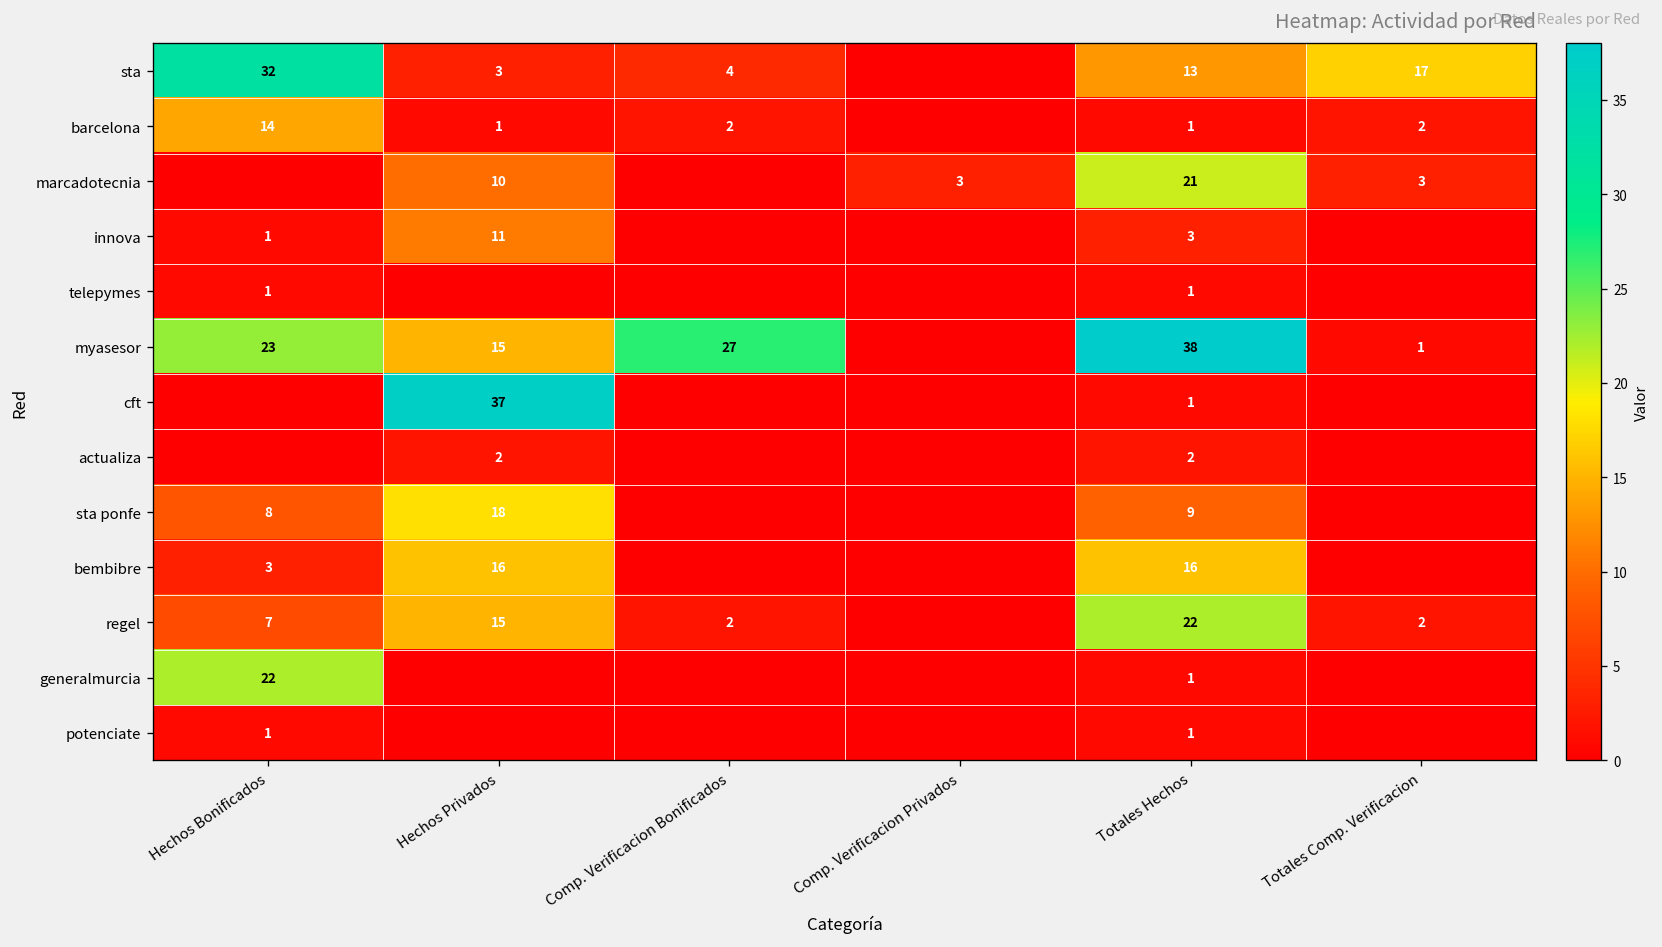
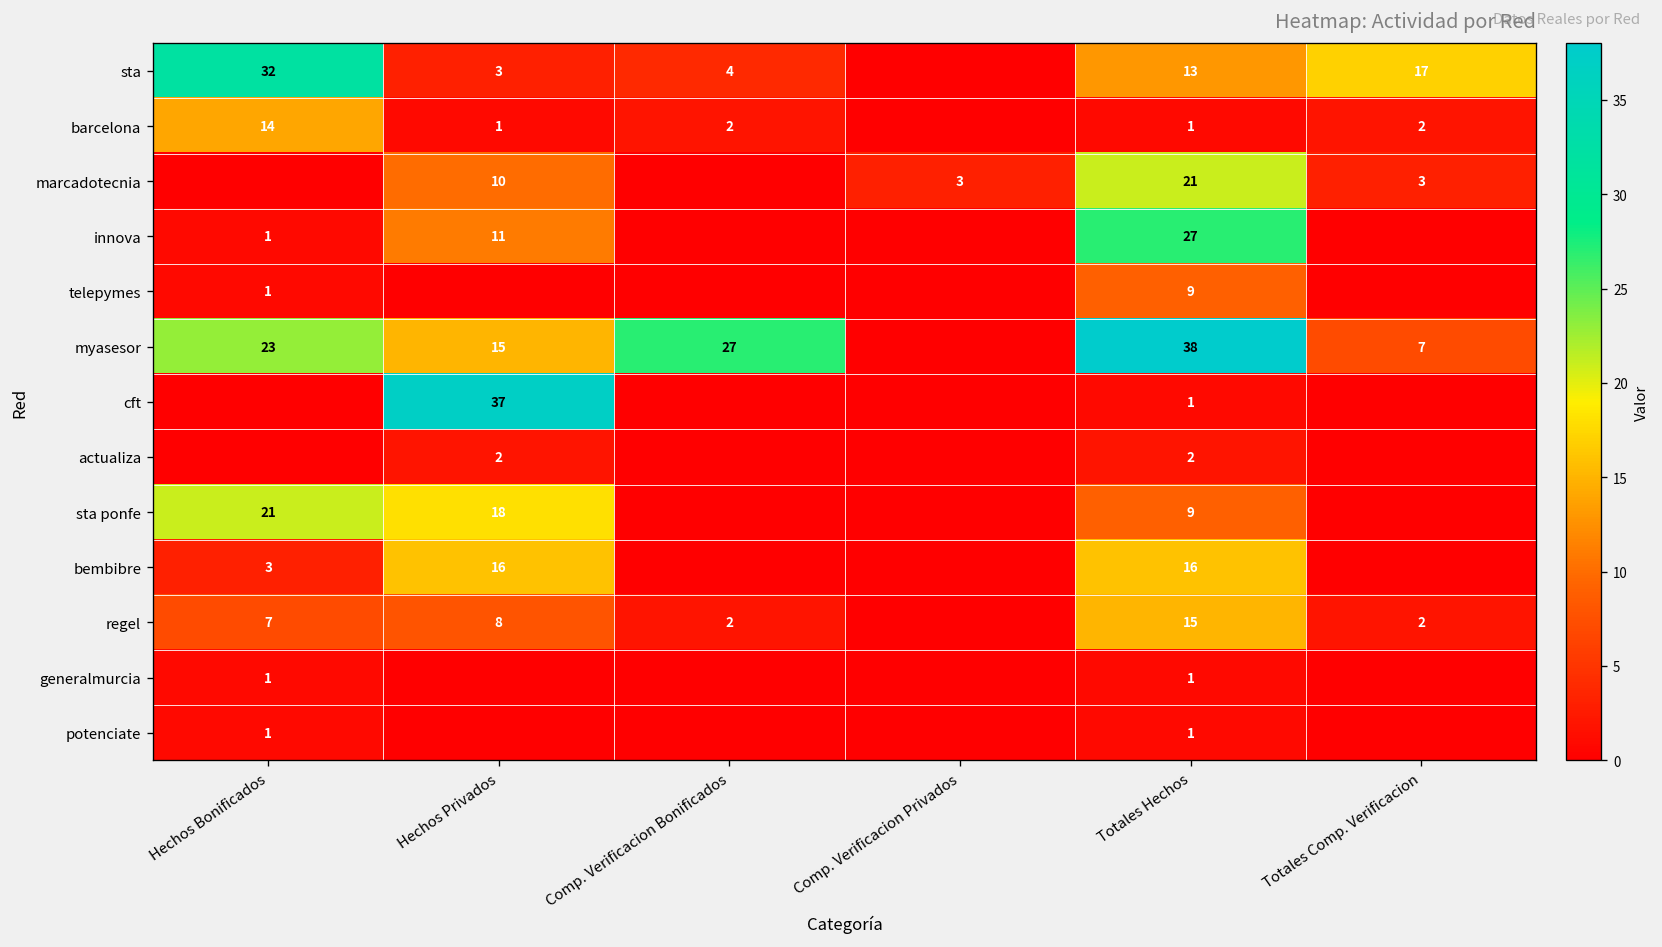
innova, Totales Hechos: 3 -> 27
telepymes, Totales Hechos: 1 -> 9
myasesor, Totales Comp. Verificacion: 1 -> 7
sta ponfe, Hechos Bonificados: 8 -> 21
regel, Hechos Privados: 15 -> 8
regel, Totales Hechos: 22 -> 15
generalmurcia, Hechos Bonificados: 22 -> 1
